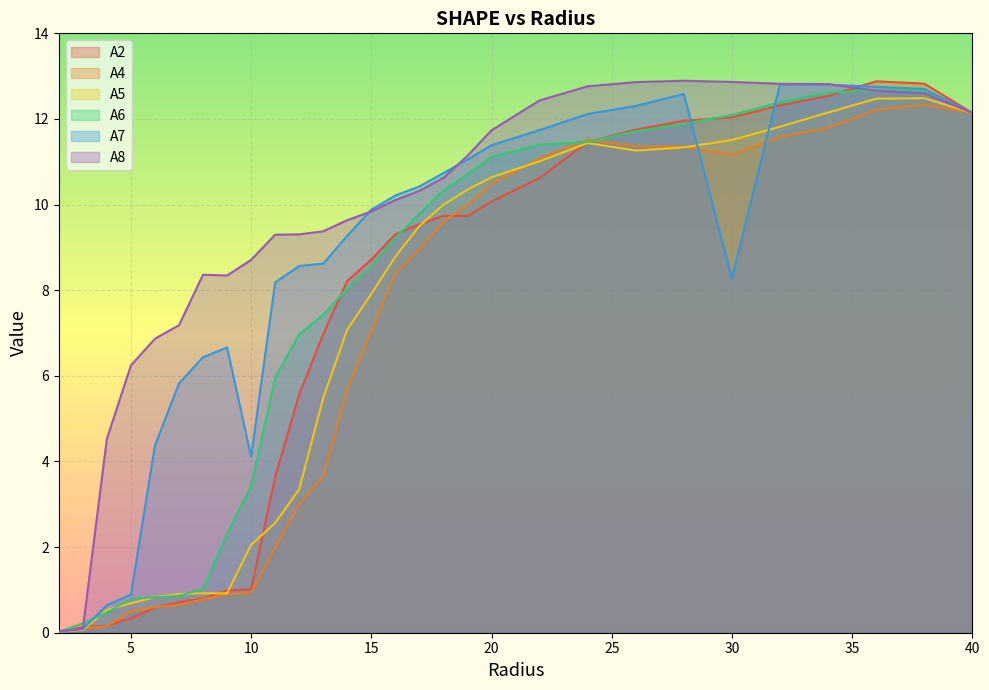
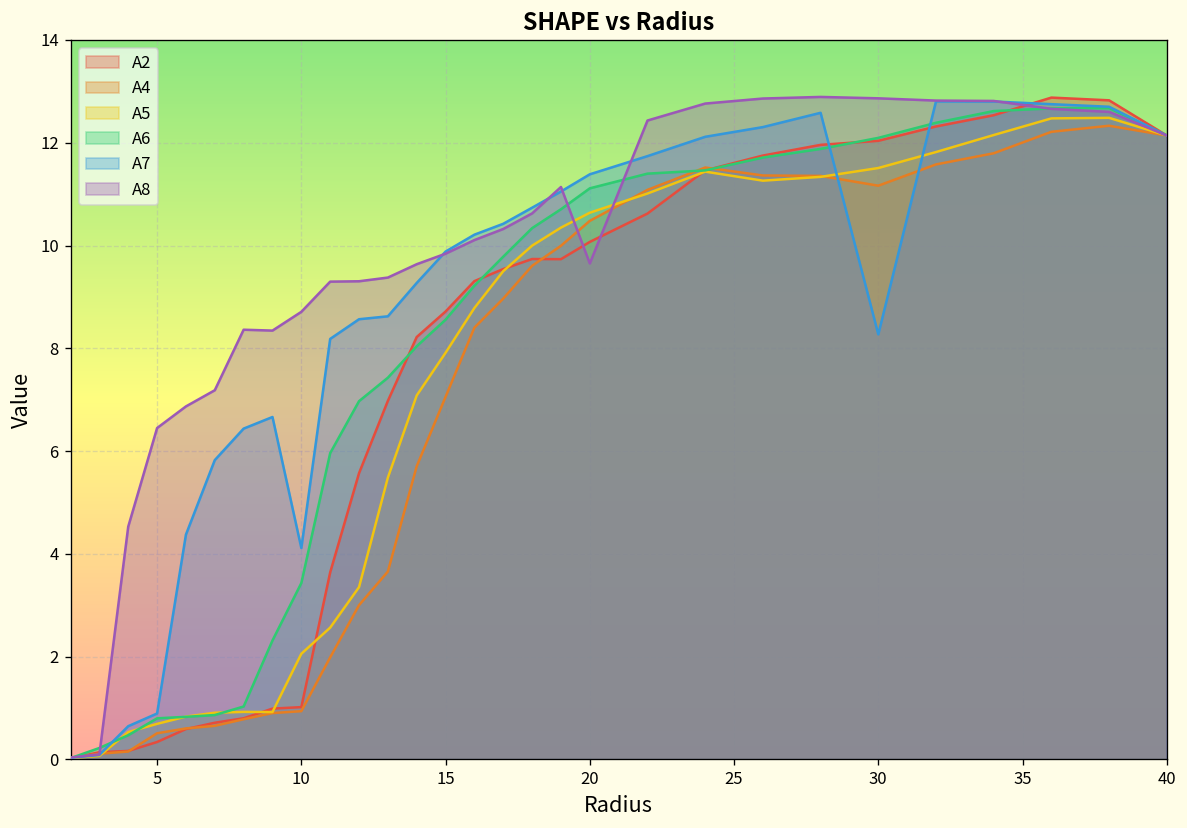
A8, 5: 6.2 -> 6.4
A8, 20: 11.7 -> 9.7
